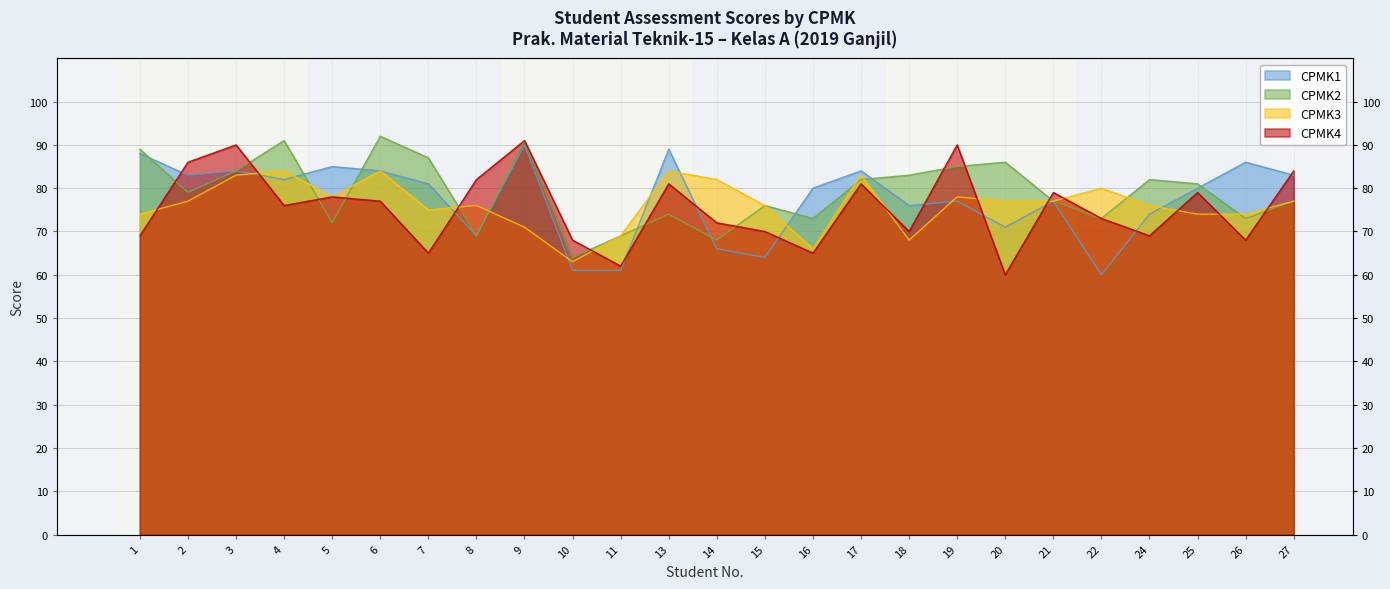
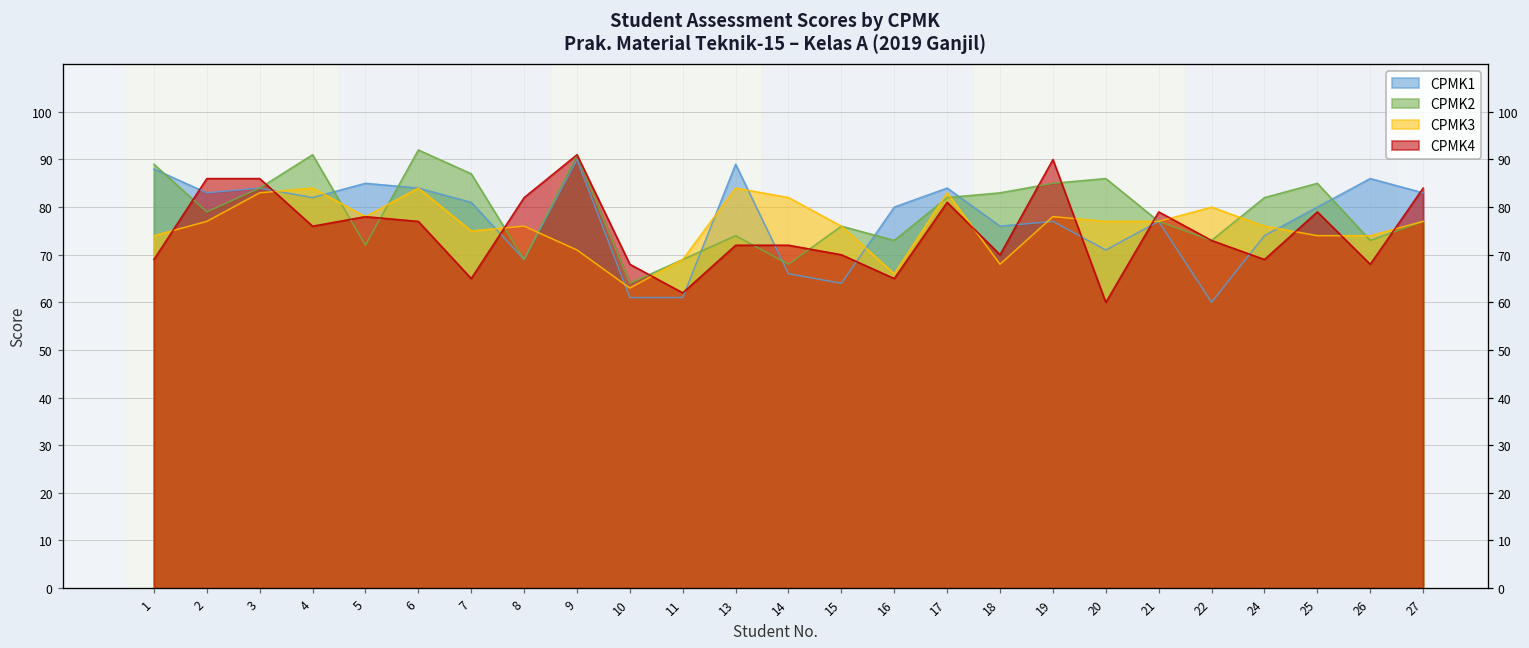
CPMK4, 3: 90 -> 86
CPMK4, 13: 81 -> 72
CPMK2, 25: 81 -> 85
